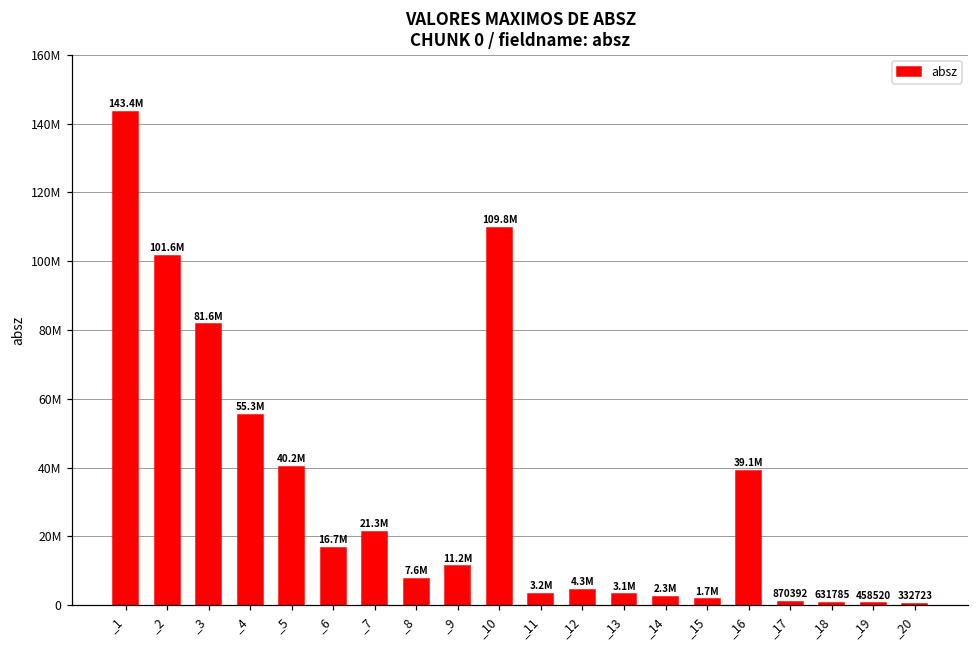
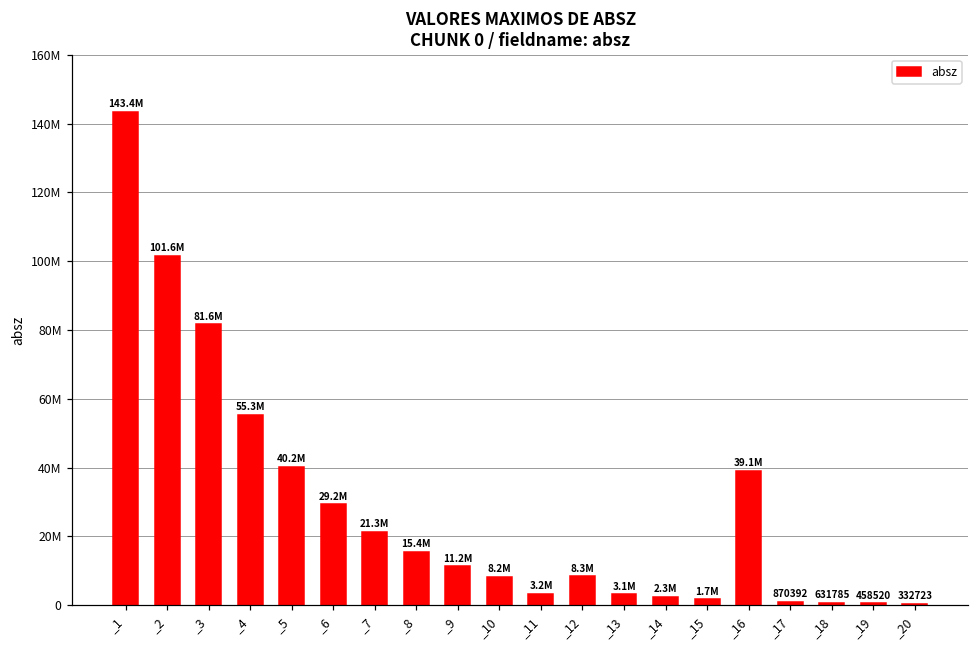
_6: 16.7M -> 29.2M
_8: 7.6M -> 15.4M
_10: 109.8M -> 8.2M
_12: 4.3M -> 8.3M
